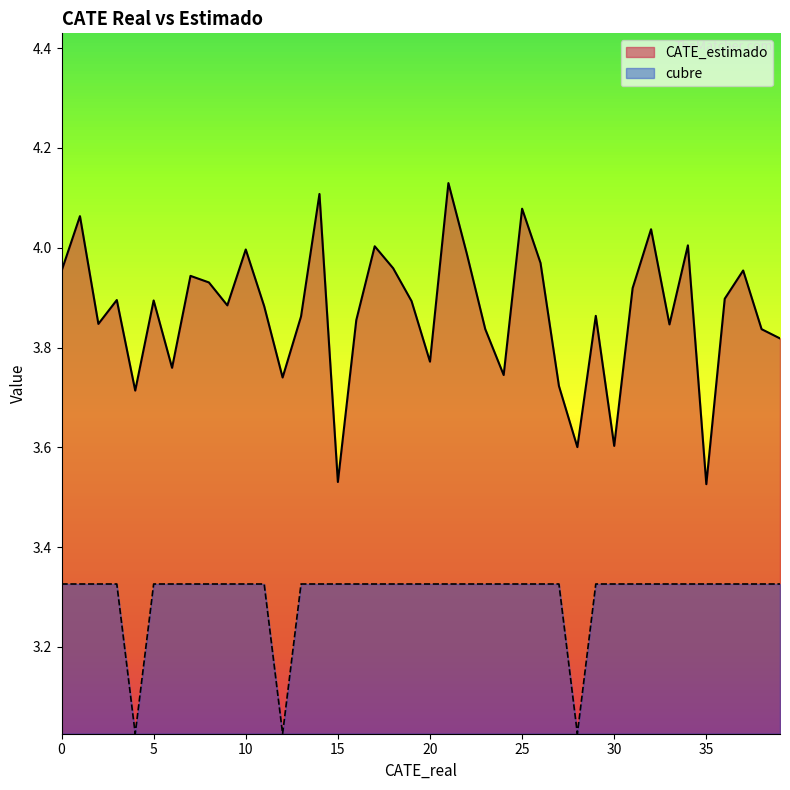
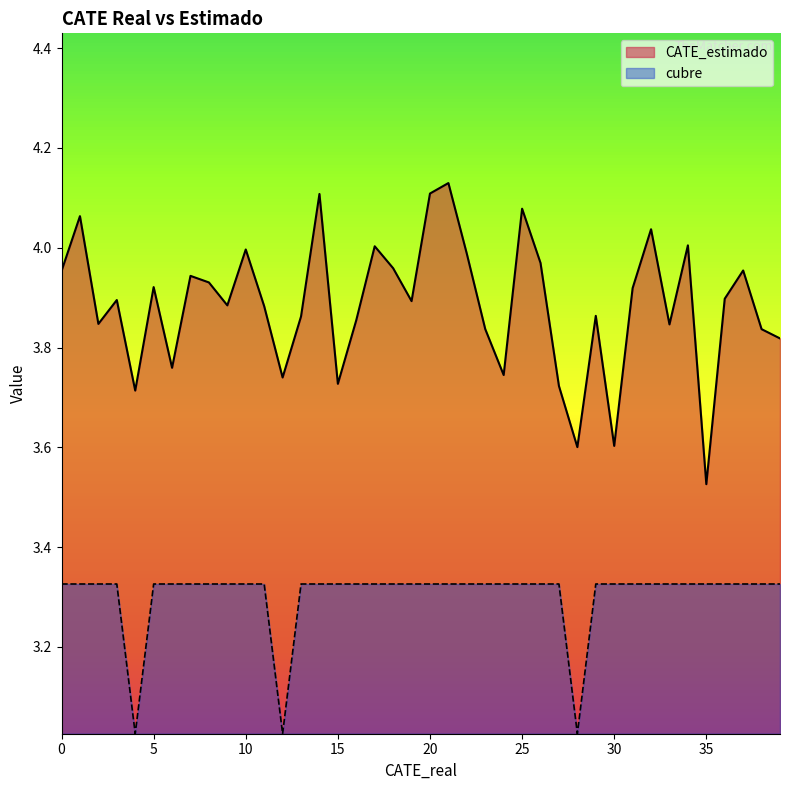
CATE_estimado, 5: 3.89 -> 3.92
CATE_estimado, 15: 3.53 -> 3.73
CATE_estimado, 20: 3.77 -> 4.11
